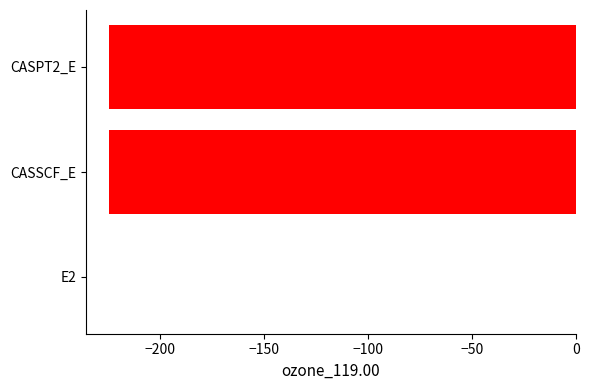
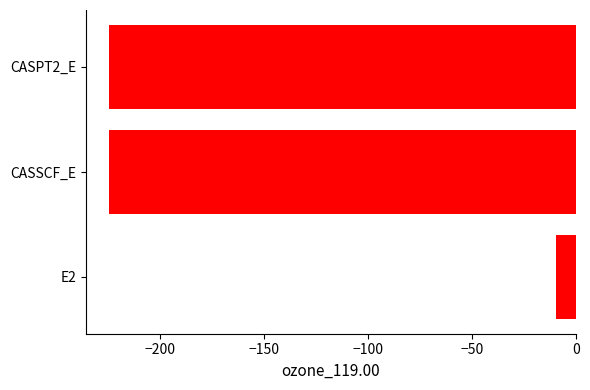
E2: 0 -> -10
